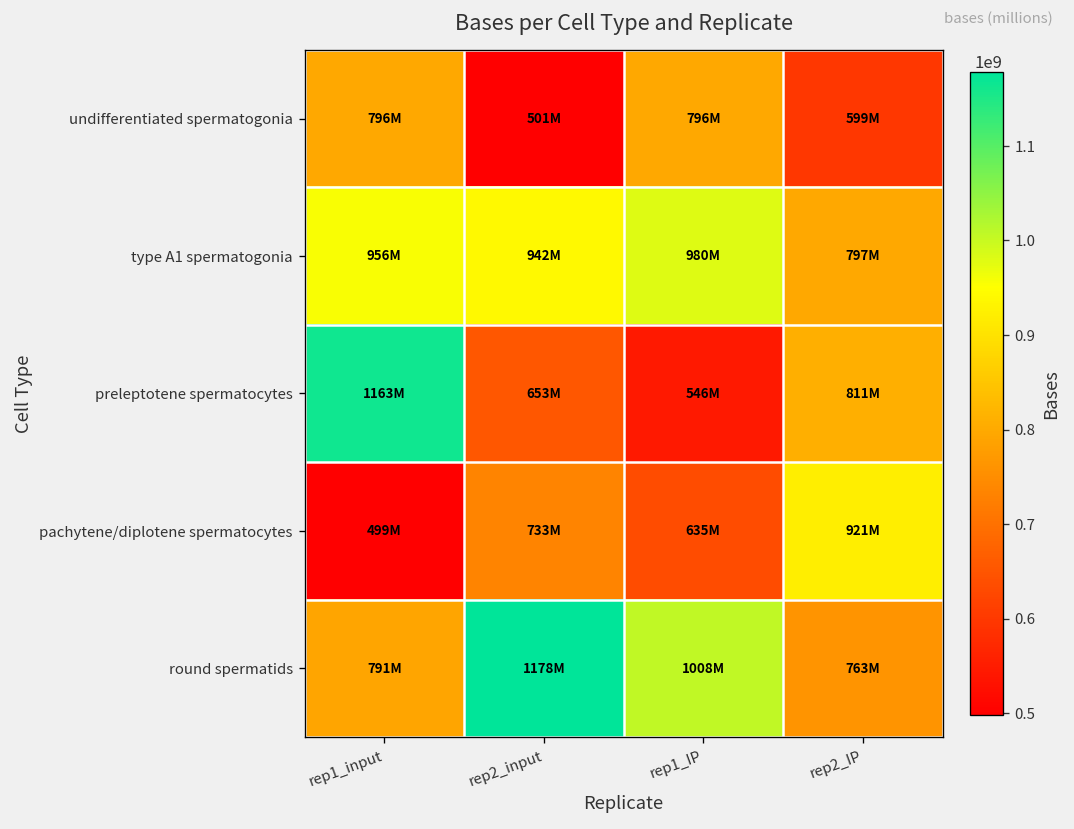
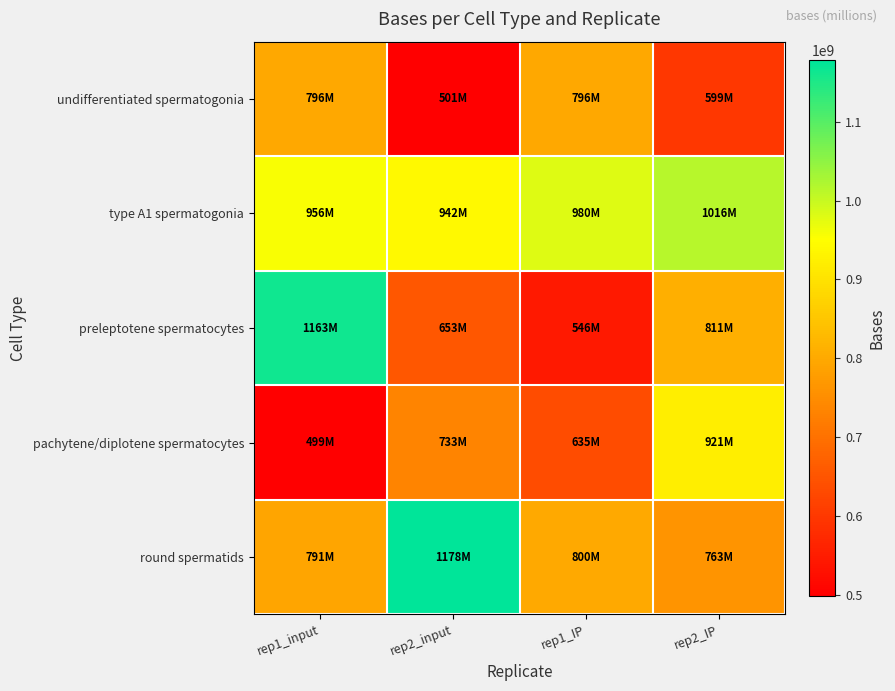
type A1 spermatogonia, rep2_IP: 797M -> 1016M
round spermatids, rep1_IP: 1008M -> 800M
